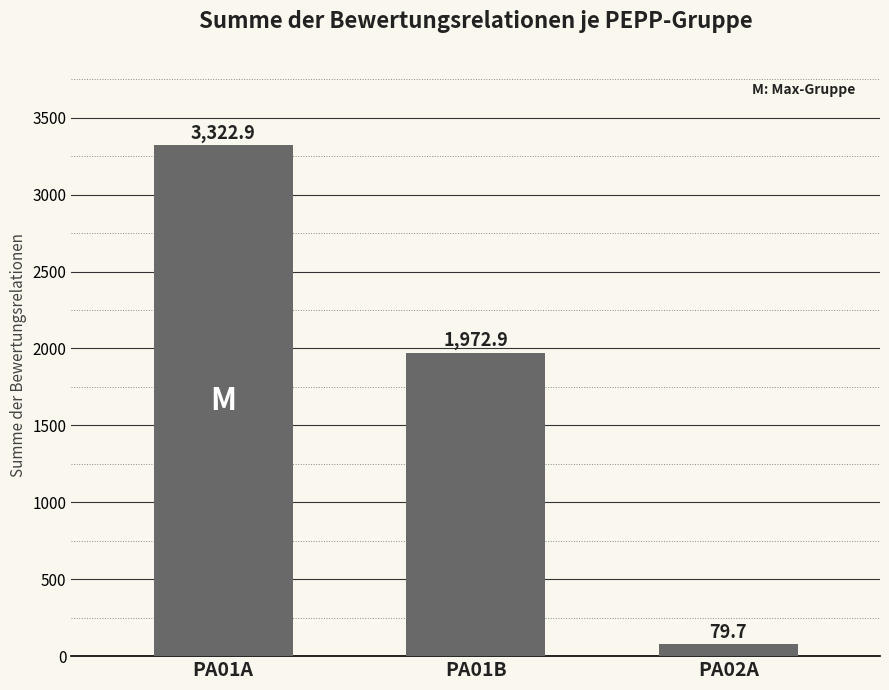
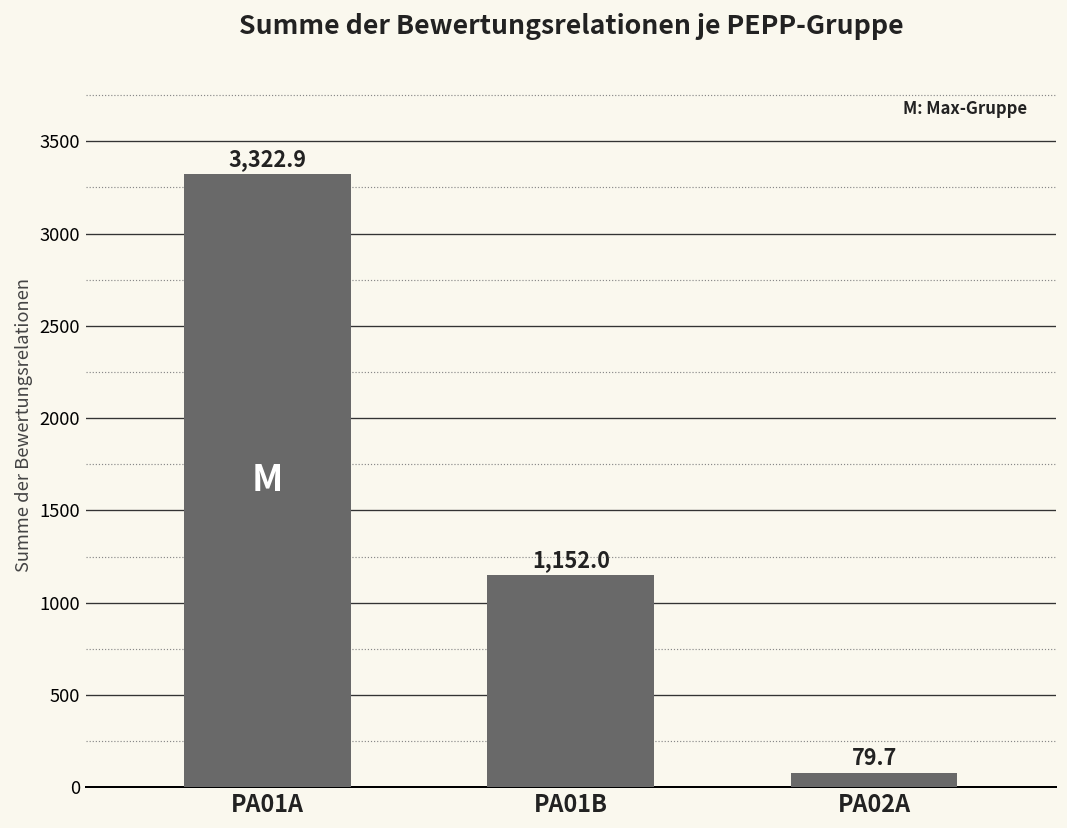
PA01B: 1,972.9 -> 1,152.0
